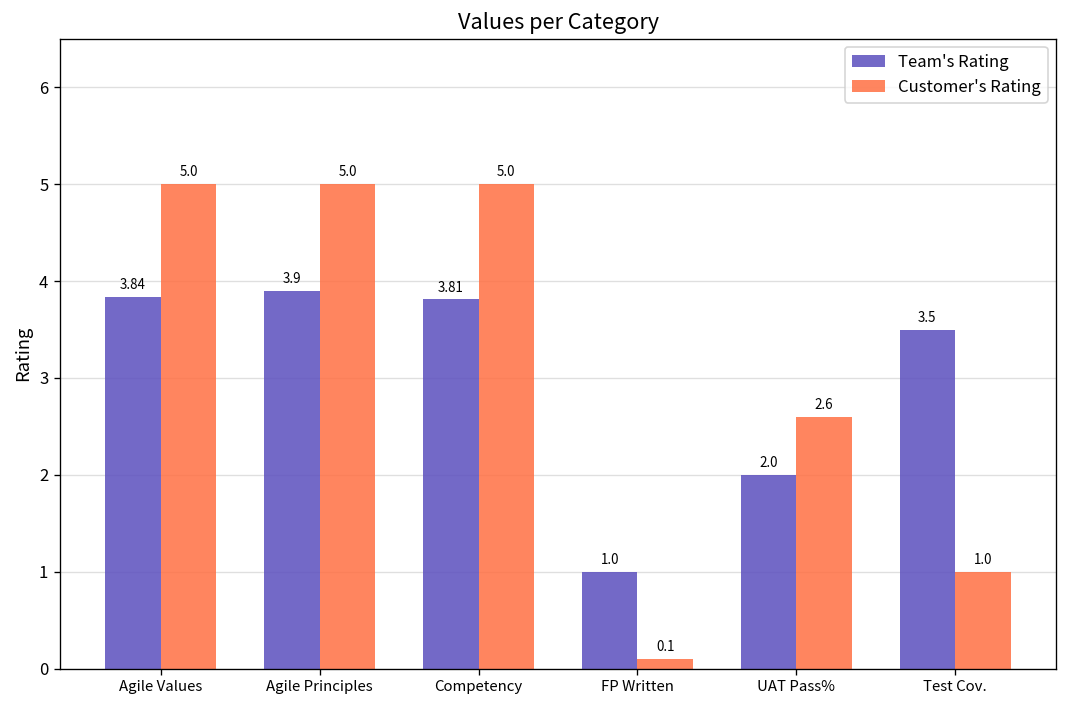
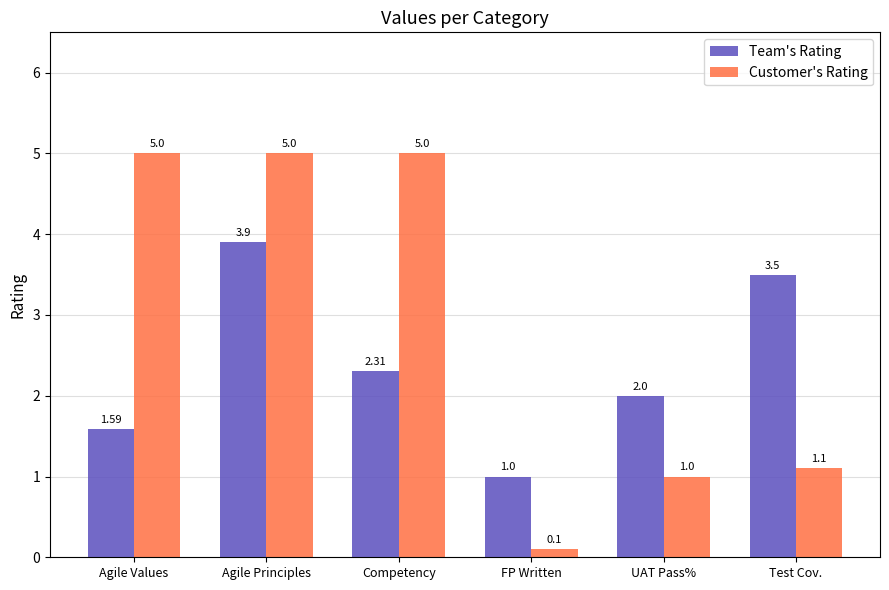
Team's Rating, Agile Values: 3.84 -> 1.59
Team's Rating, Competency: 3.81 -> 2.31
Customer's Rating, UAT Pass%: 2.6 -> 1.0
Customer's Rating, Test Cov.: 1.0 -> 1.1
